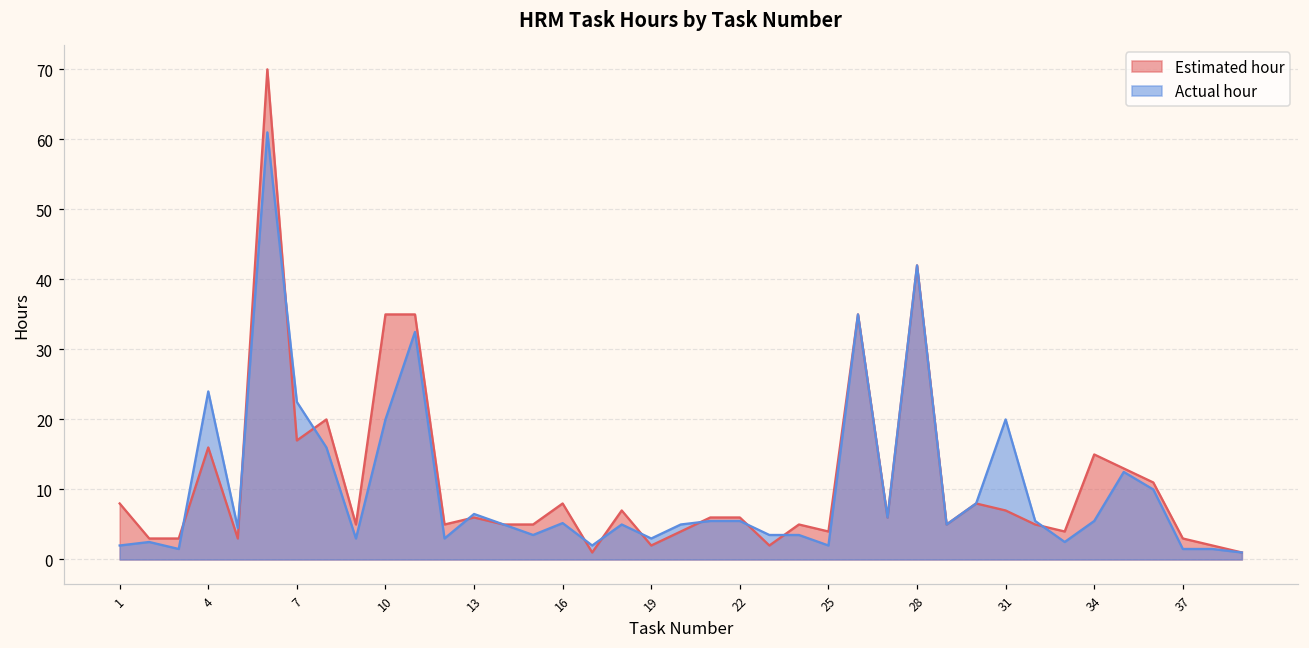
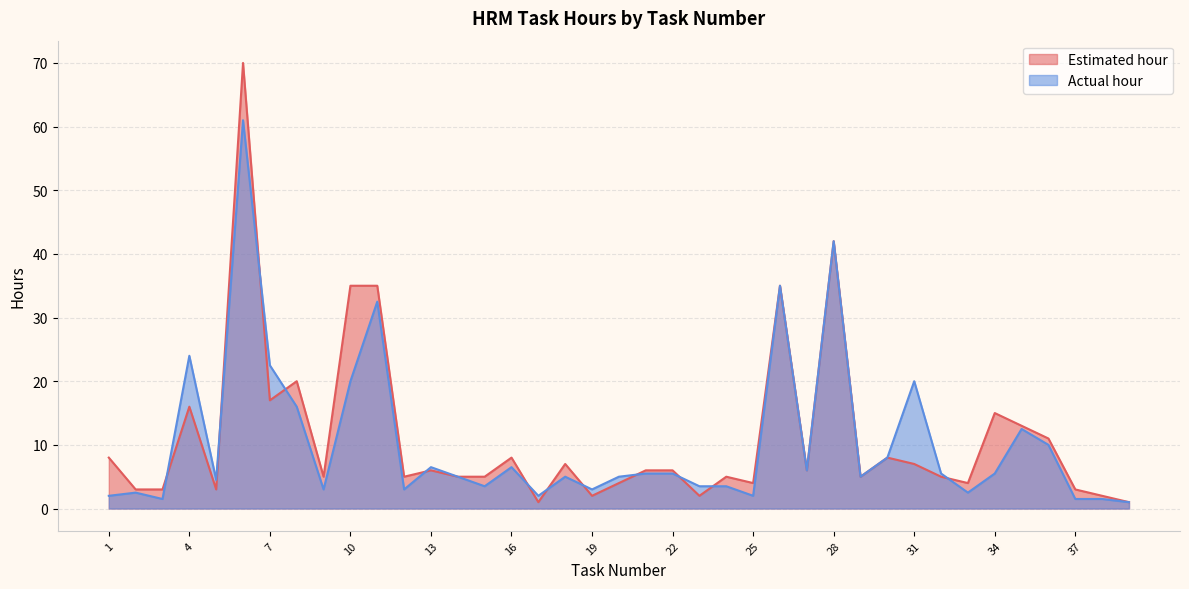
Actual hour, 16: 5 -> 7
